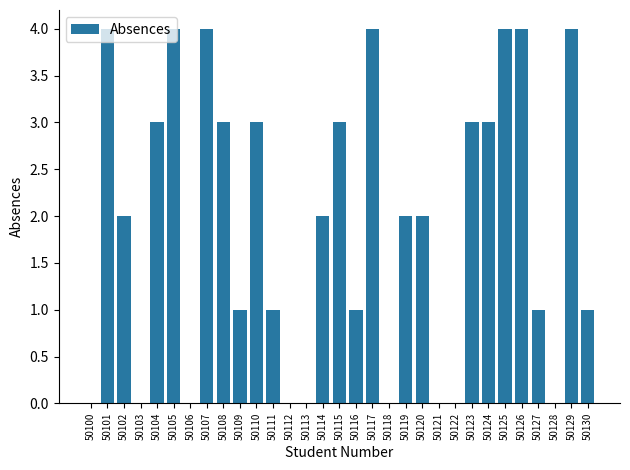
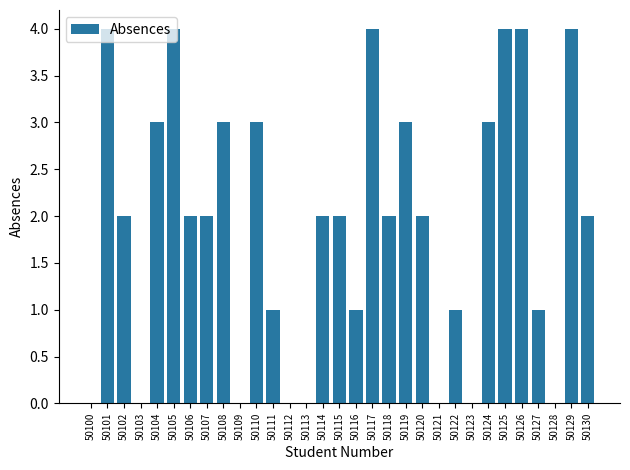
50106: 0 -> 2
50107: 4 -> 2
50109: 1 -> 0
50115: 3 -> 2
50118: 0 -> 2
50119: 2 -> 3
50122: 0 -> 1
50123: 3 -> 0
50130: 1 -> 2
